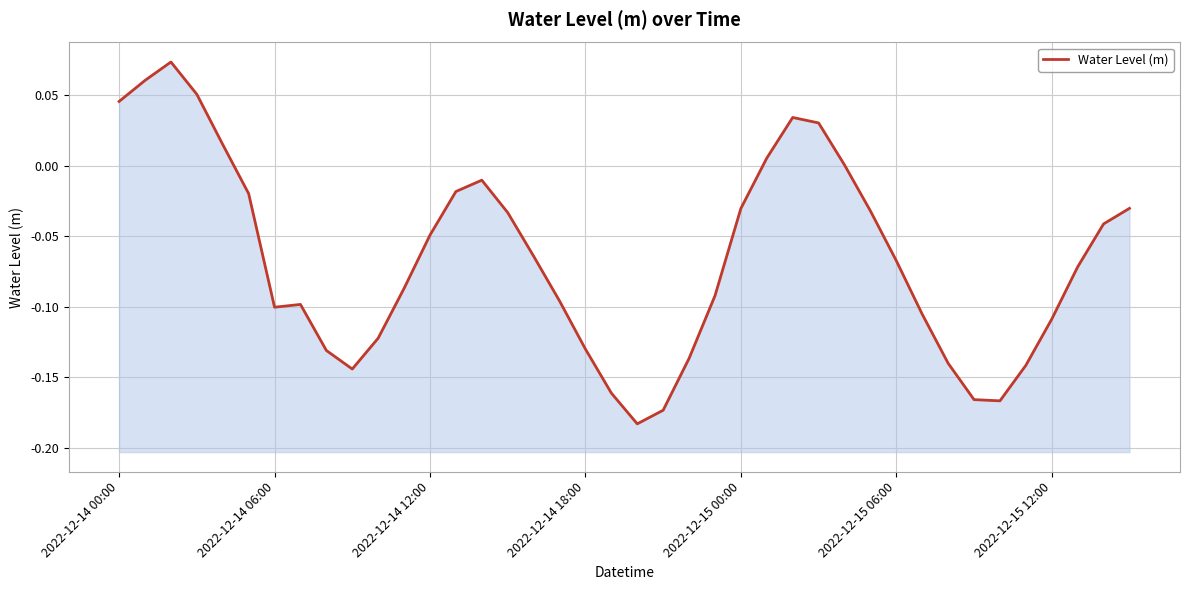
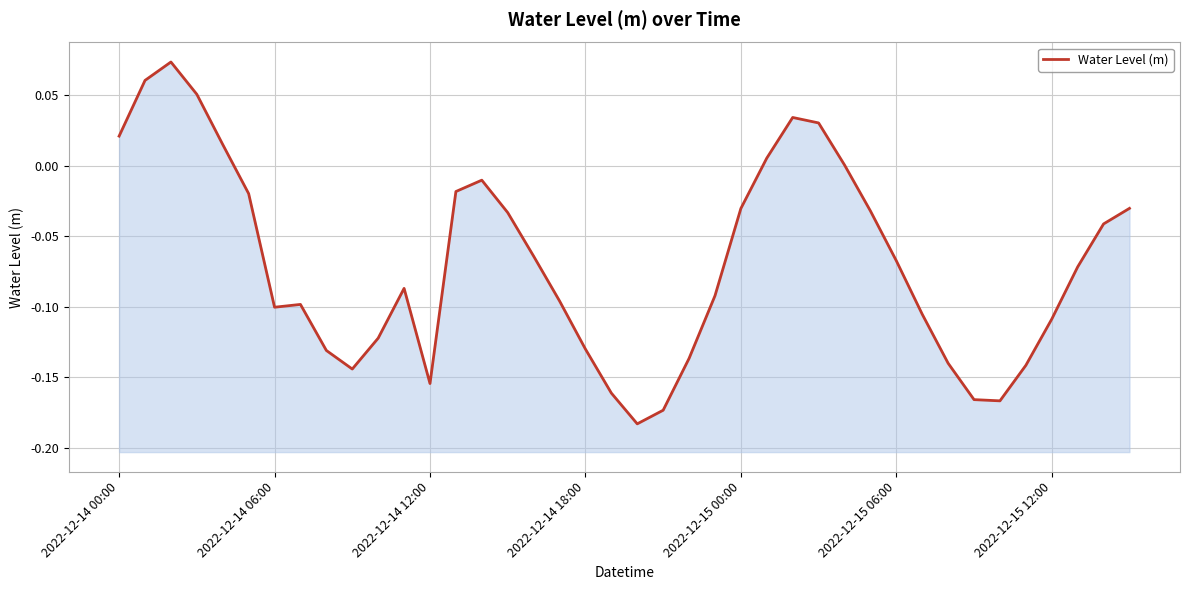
2022-12-14 00:00: 0.045 -> 0.021
2022-12-14 12:00: -0.049 -> -0.154
